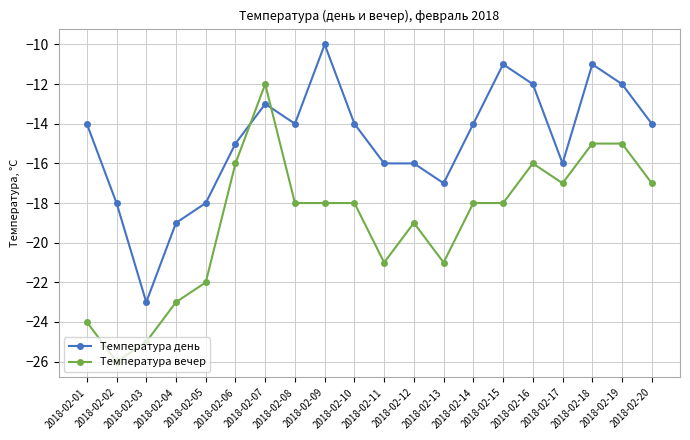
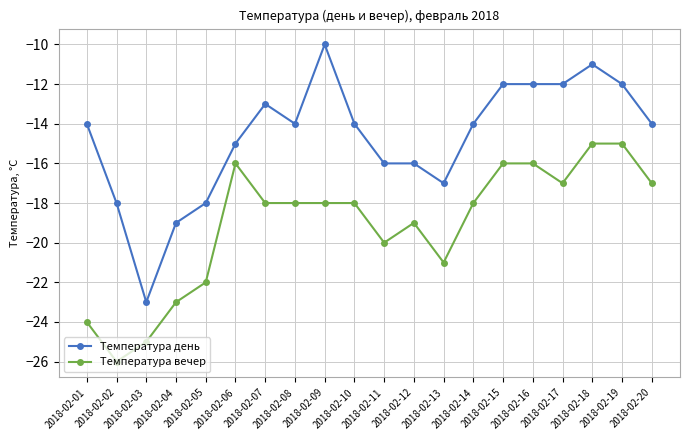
Температура вечер, 2018-02-07: -12 -> -18
Температура вечер, 2018-02-11: -21 -> -20
Температура день, 2018-02-15: -11 -> -12
Температура вечер, 2018-02-15: -18 -> -16
Температура день, 2018-02-17: -16 -> -12
